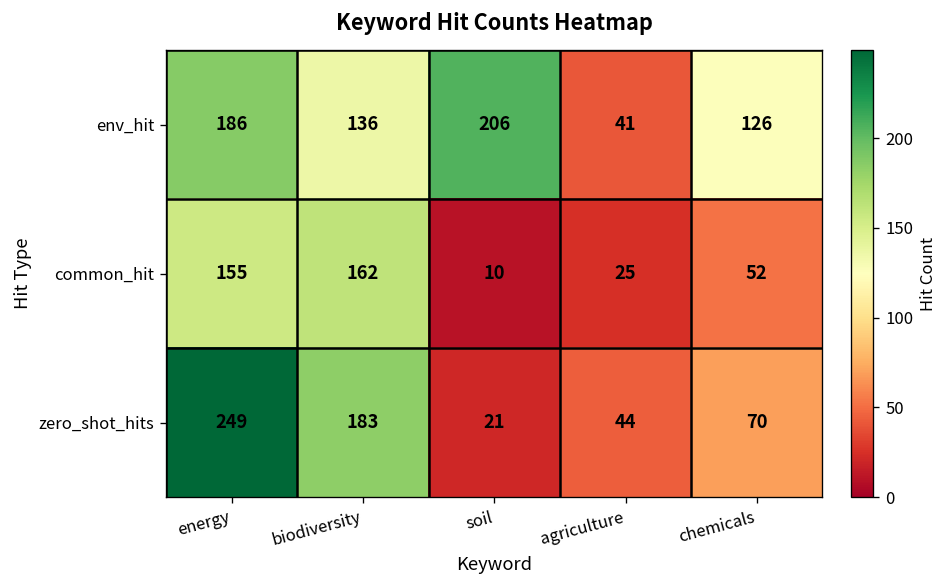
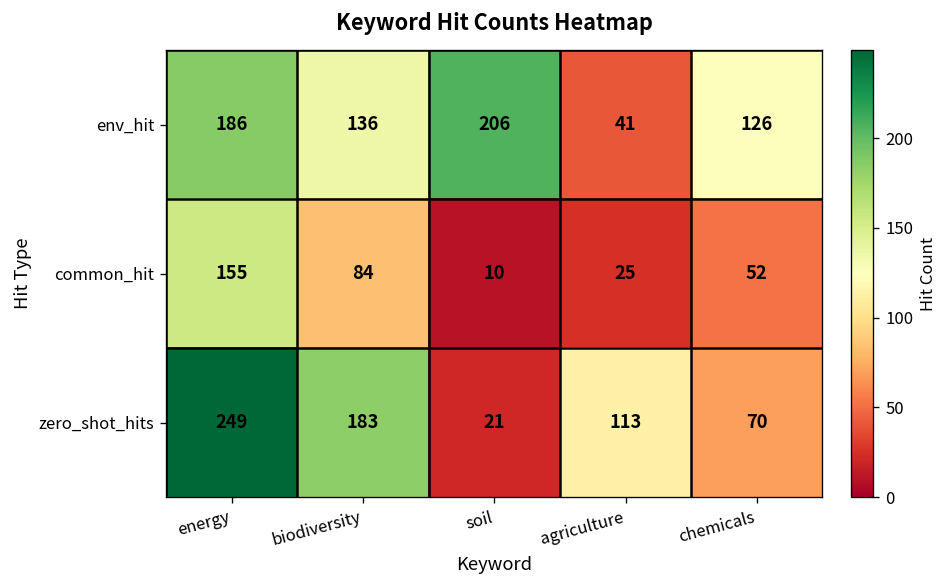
common_hit, biodiversity: 162 -> 84
zero_shot_hits, agriculture: 44 -> 113
